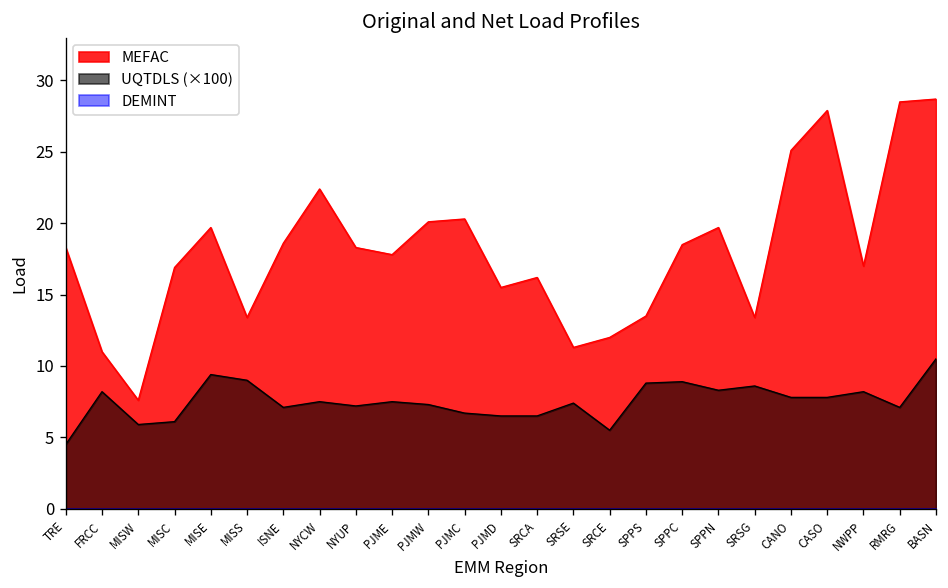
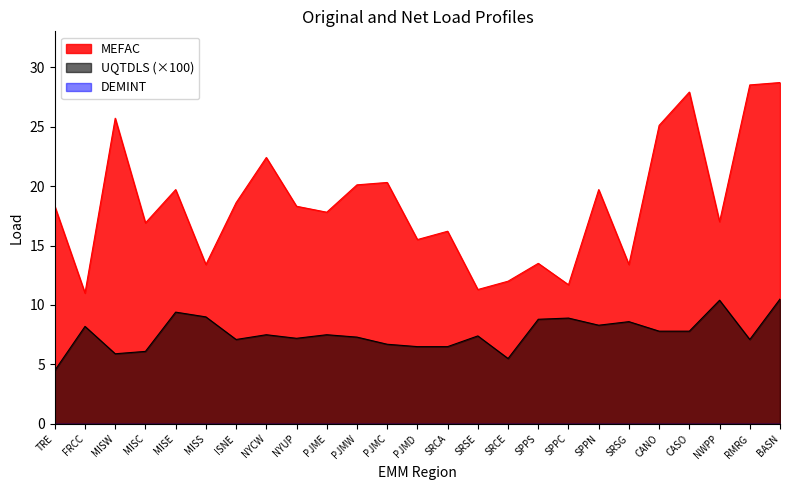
MEFAC, MISW: 7.6 -> 25.7
MEFAC, SPPC: 18.5 -> 11.7
UQTDLS (×100), NWPP: 8.2 -> 10.4
